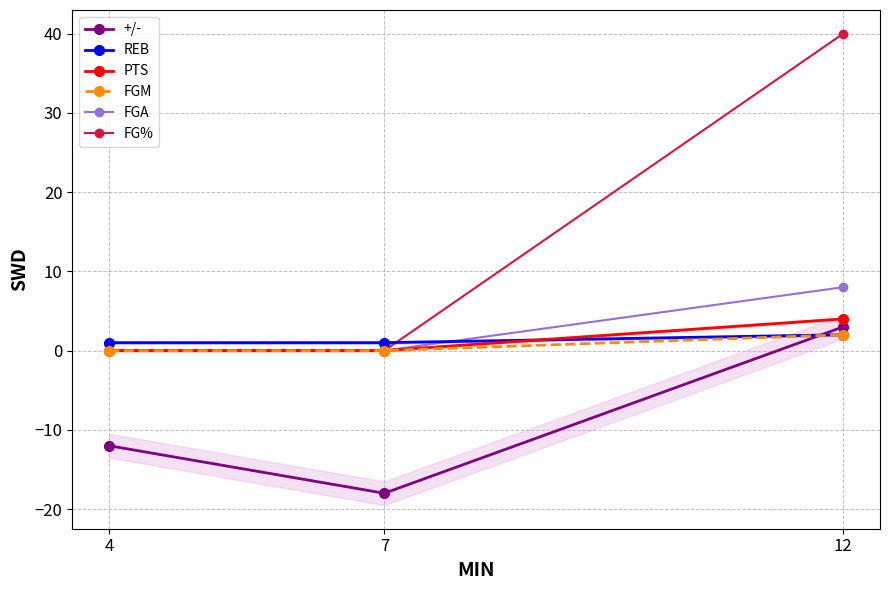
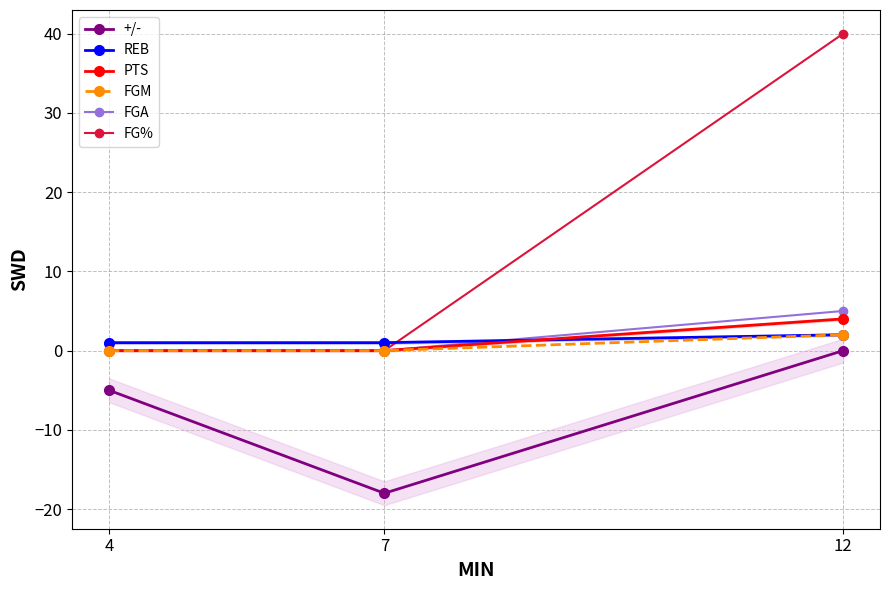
+/-, 4: -12 -> -5
+/-, 12: 3 -> 0
FGA, 12: 8 -> 5
